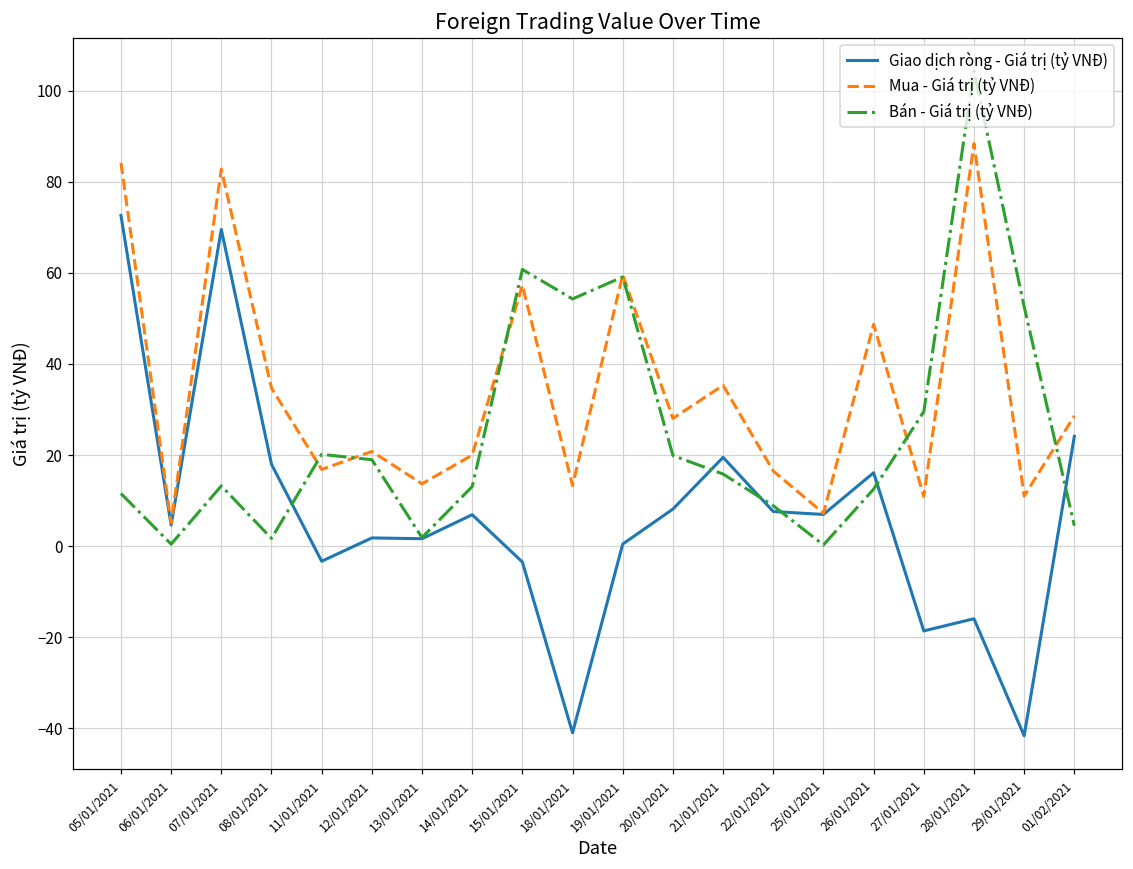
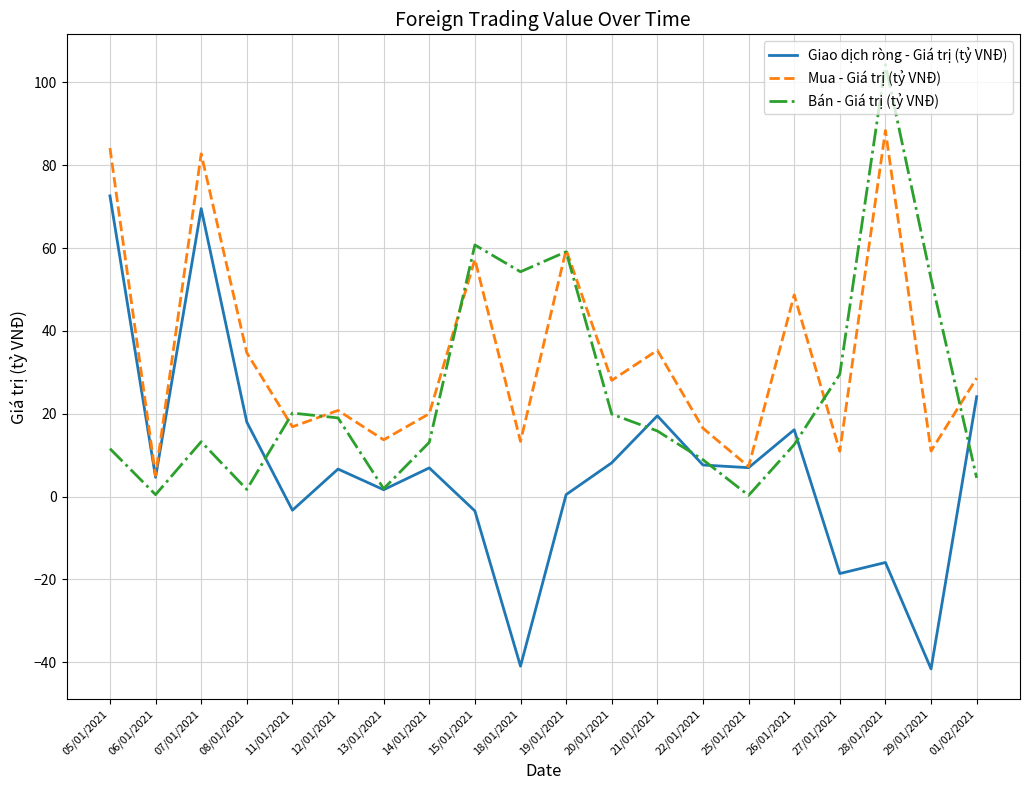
Giao dịch ròng - Giá trị (tỷ VNĐ), 12/01/2021: 2 -> 7
